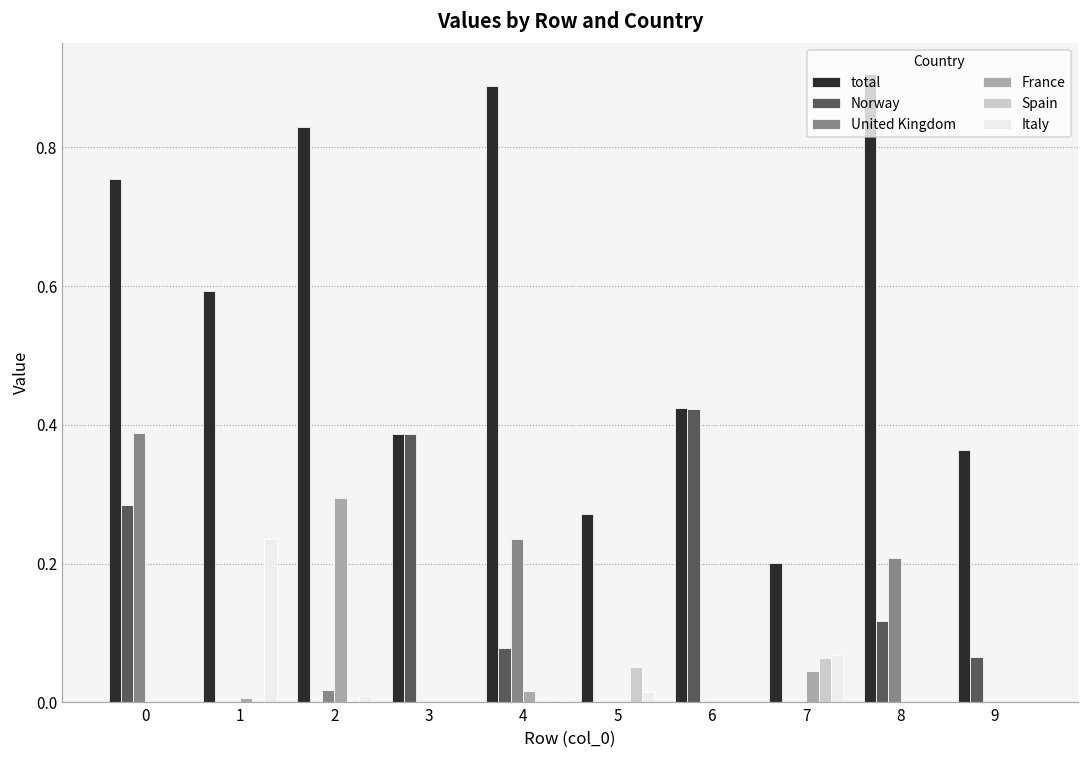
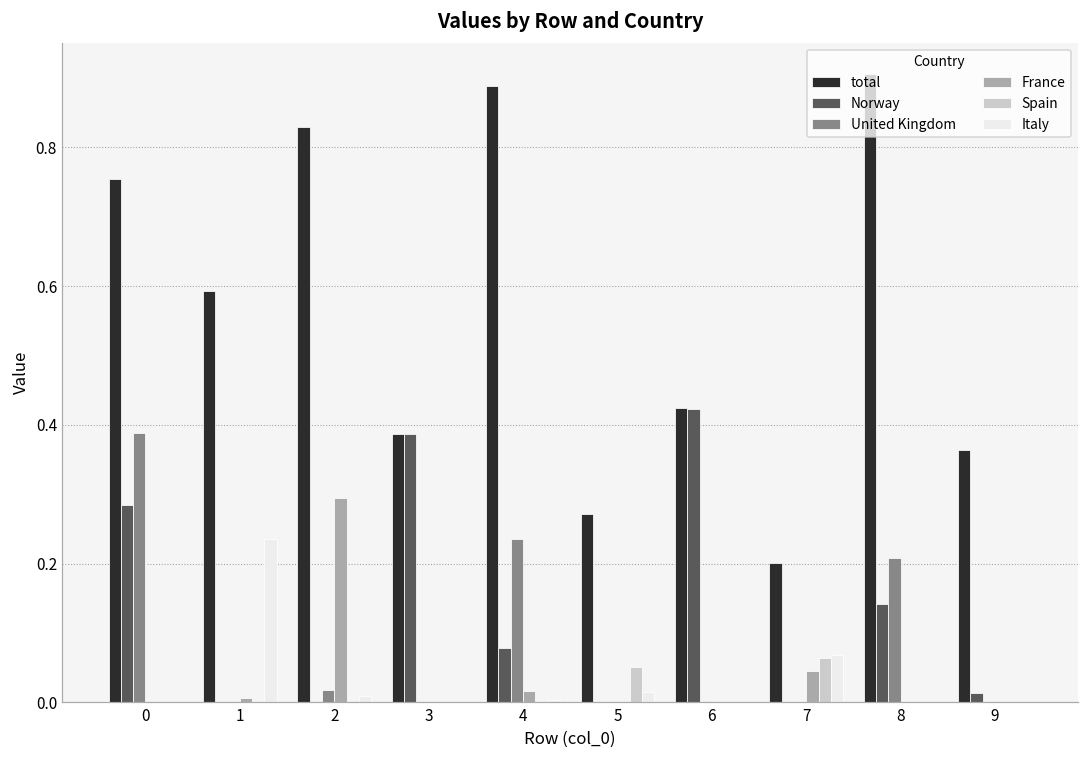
Norway, 8: 0.12 -> 0.14
Norway, 9: 0.07 -> 0.01
